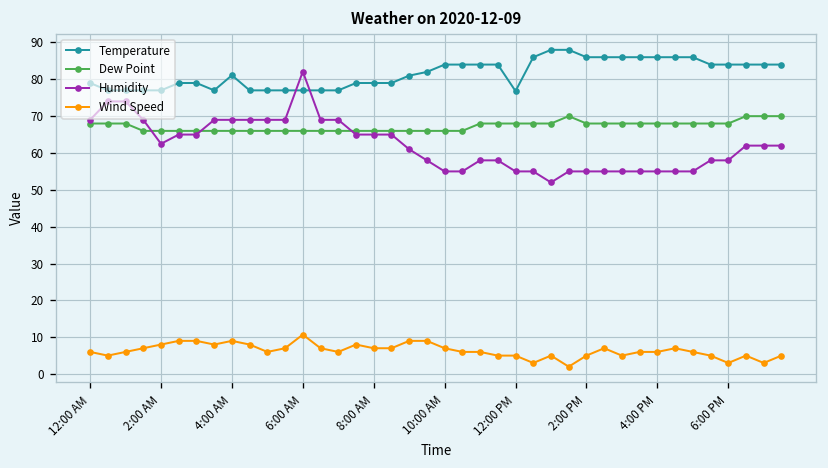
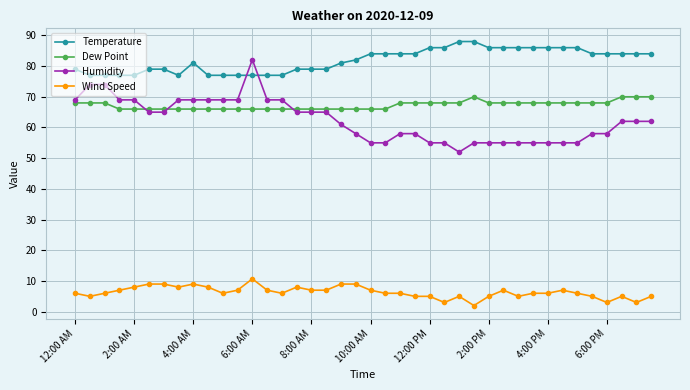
Humidity, 2:00 AM: 63 -> 69
Temperature, 12:00 PM: 77 -> 86
